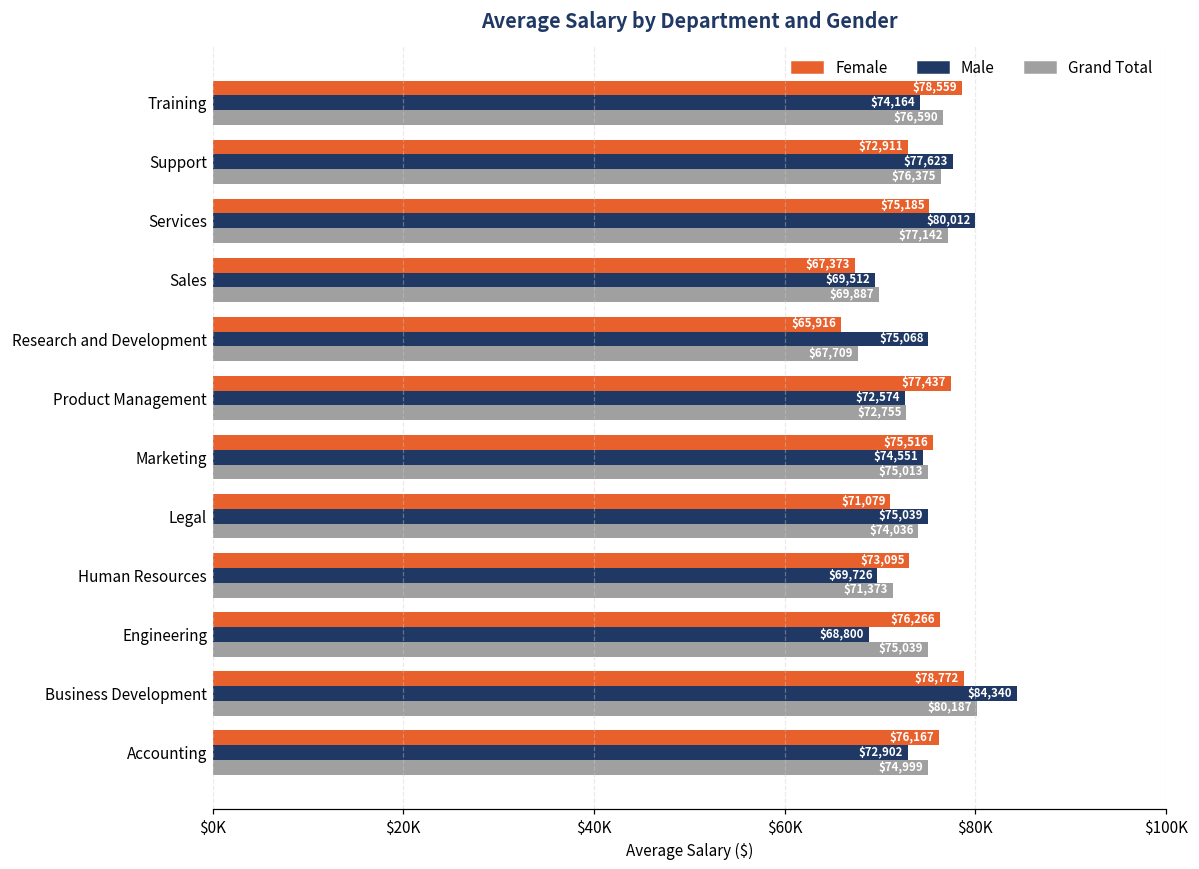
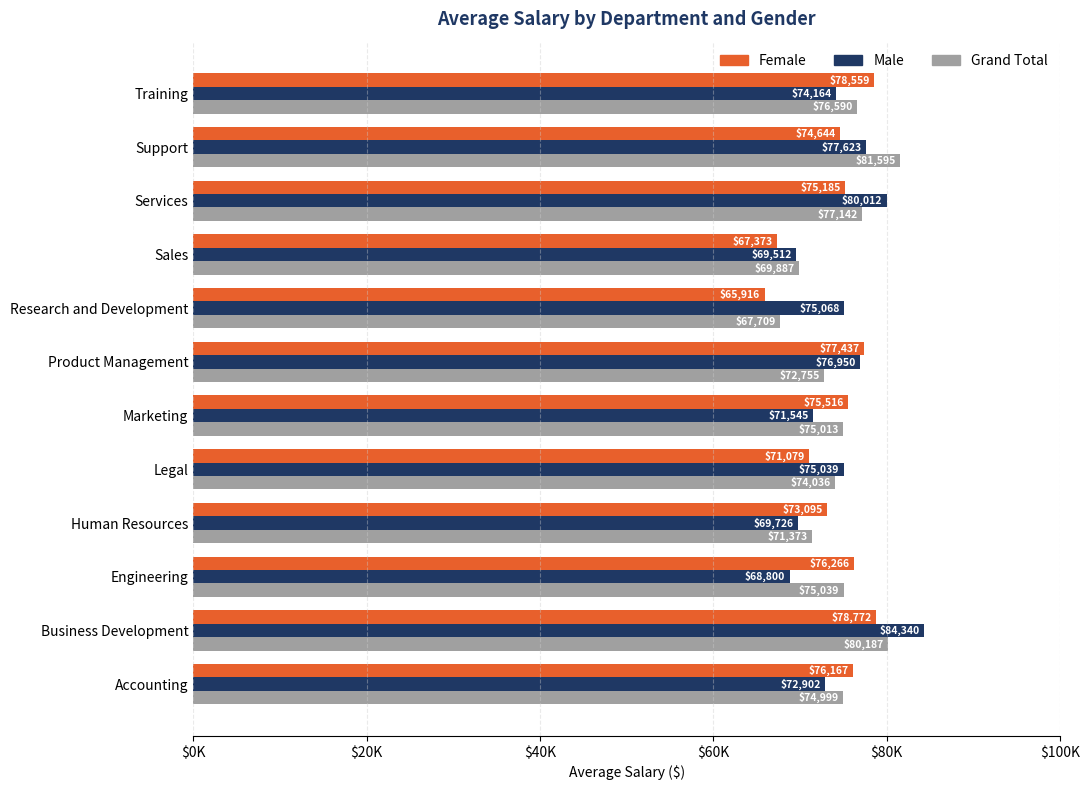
Female, Support: $72,911 -> $74,644
Grand Total, Support: $76,375 -> $81,595
Male, Product Management: $72,574 -> $76,950
Male, Marketing: $74,551 -> $71,545
